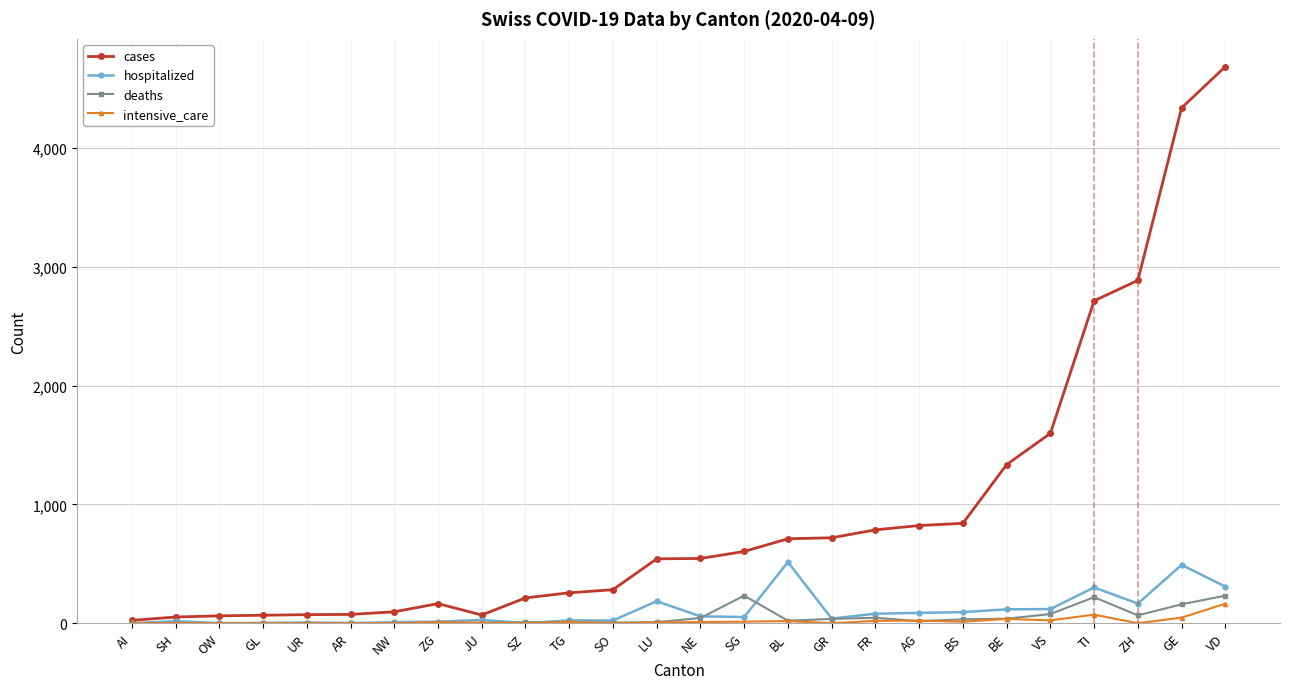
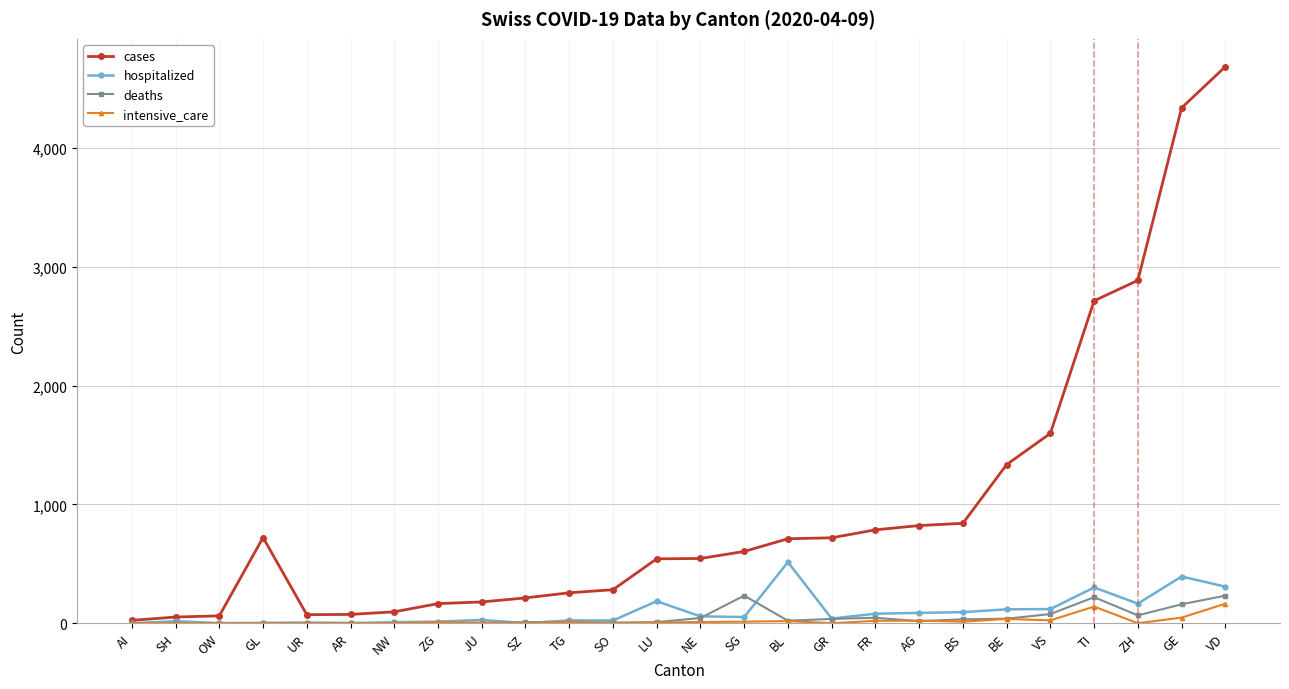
cases, GL: 70 -> 720
cases, JU: 70 -> 180
intensive_care, TI: 70 -> 140
hospitalized, GE: 490 -> 390
